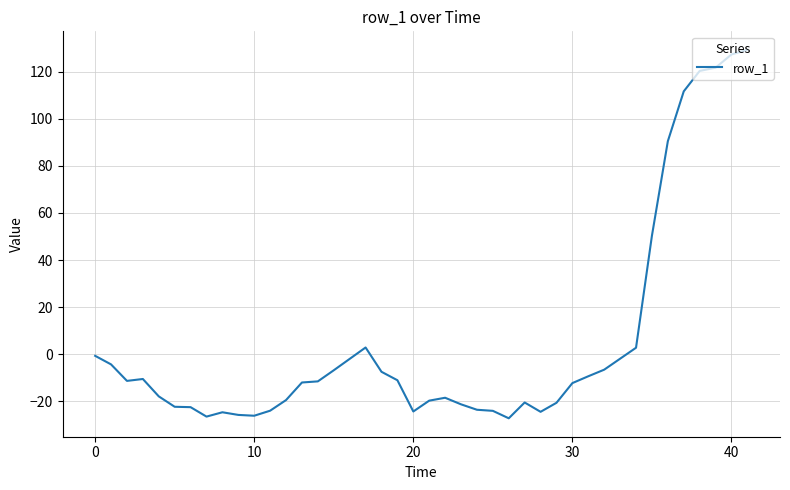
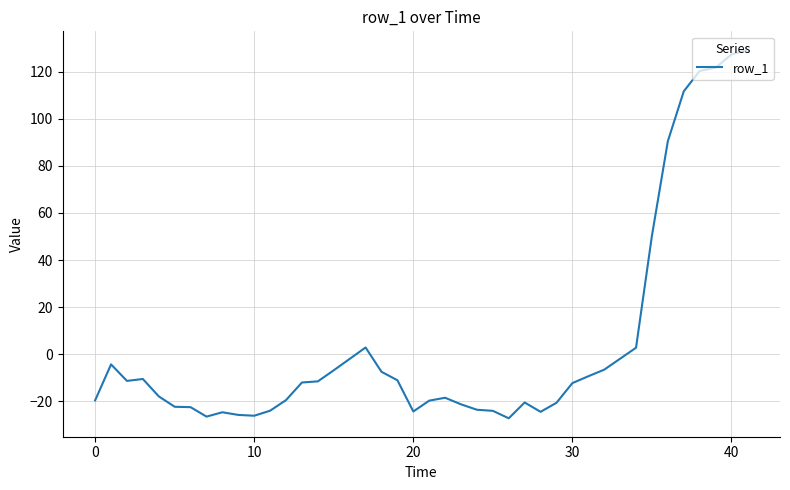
0: -1 -> -20
